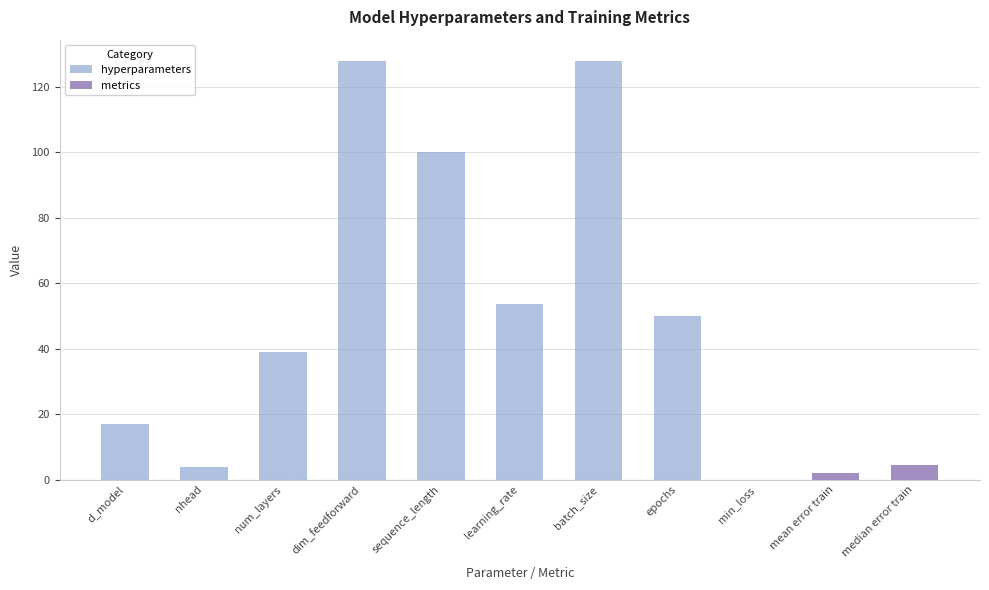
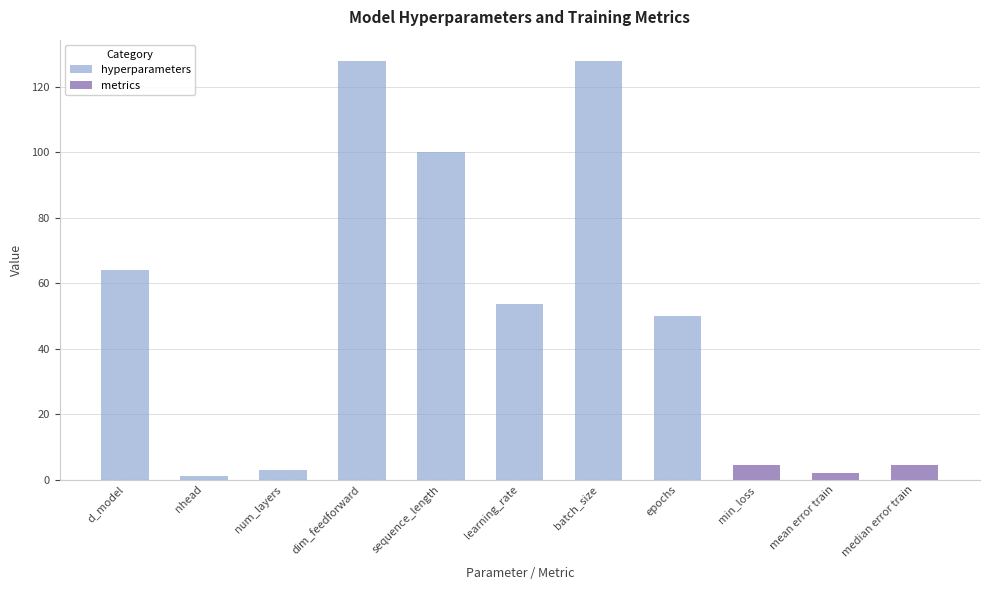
hyperparameters, d_model: 17 -> 64
hyperparameters, nhead: 4 -> 1
hyperparameters, num_layers: 39 -> 3
metrics, min_loss: 0 -> 4
